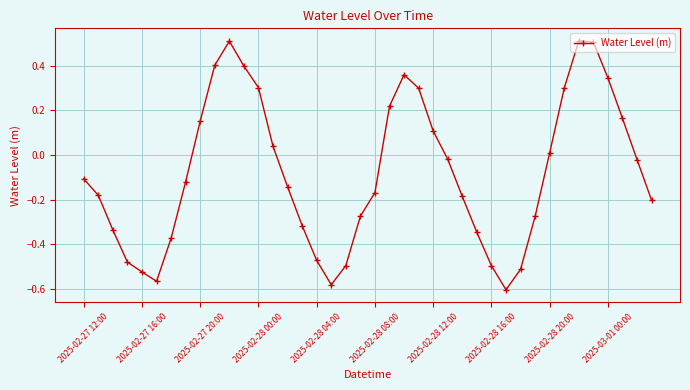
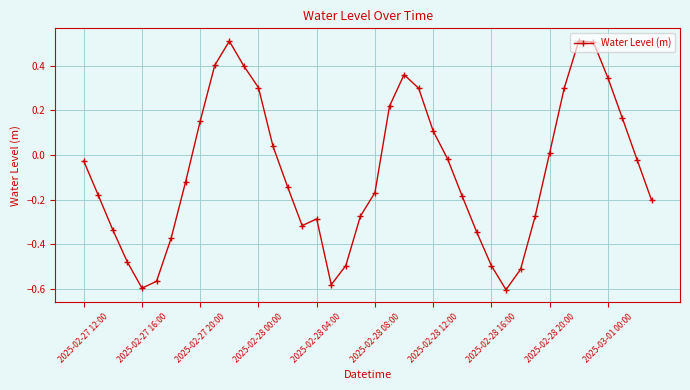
2025-02-27 12:00: -0.11 -> -0.03
2025-02-27 16:00: -0.52 -> -0.60
2025-02-28 04:00: -0.47 -> -0.29
